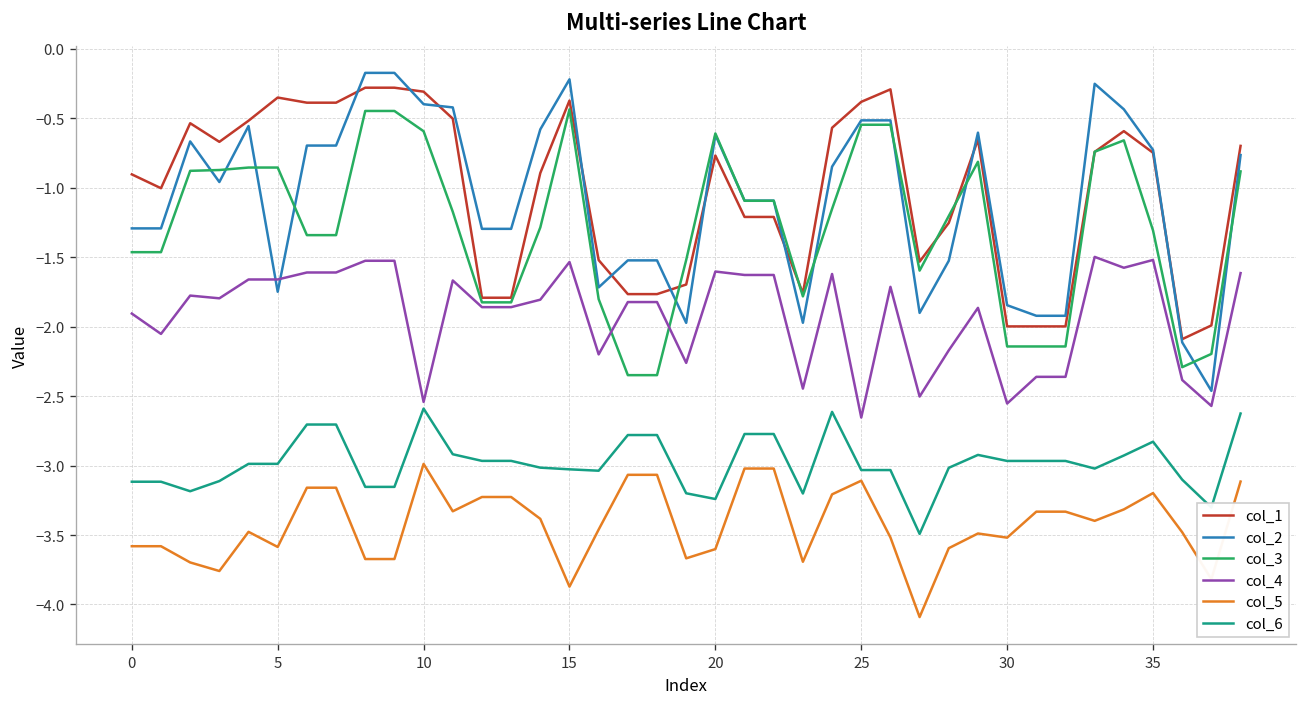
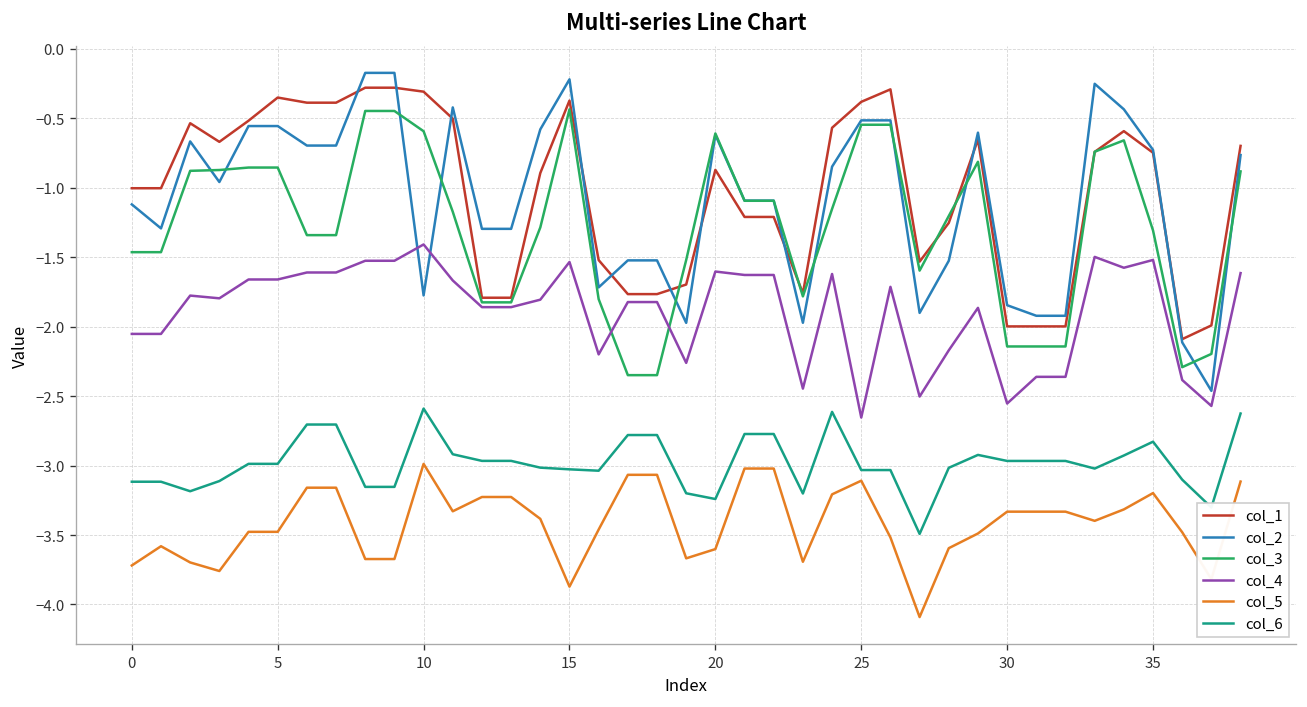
col_1, 0: -0.90 -> -1.00
col_2, 0: -1.29 -> -1.12
col_4, 0: -1.91 -> -2.05
col_5, 0: -3.58 -> -3.72
col_2, 5: -1.75 -> -0.56
col_5, 5: -3.59 -> -3.48
col_2, 10: -0.40 -> -1.78
col_4, 10: -2.54 -> -1.41
col_1, 20: -0.77 -> -0.87
col_5, 30: -3.52 -> -3.33
